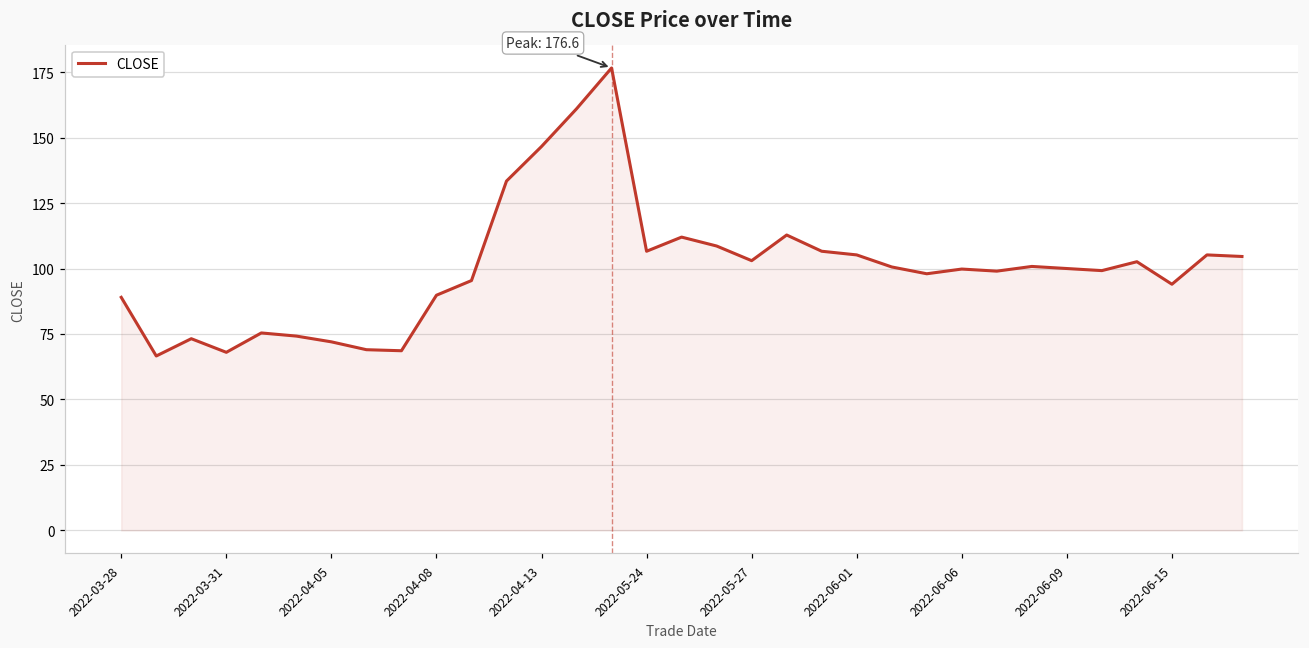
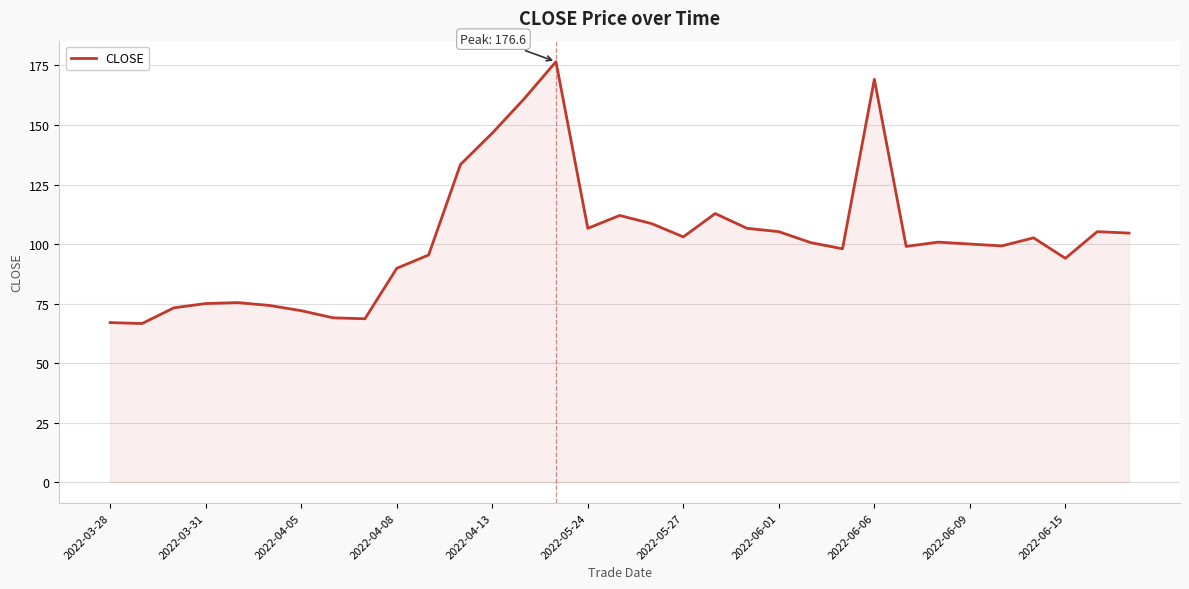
2022-03-28: 89 -> 67
2022-03-31: 68 -> 75
2022-06-06: 100 -> 169
